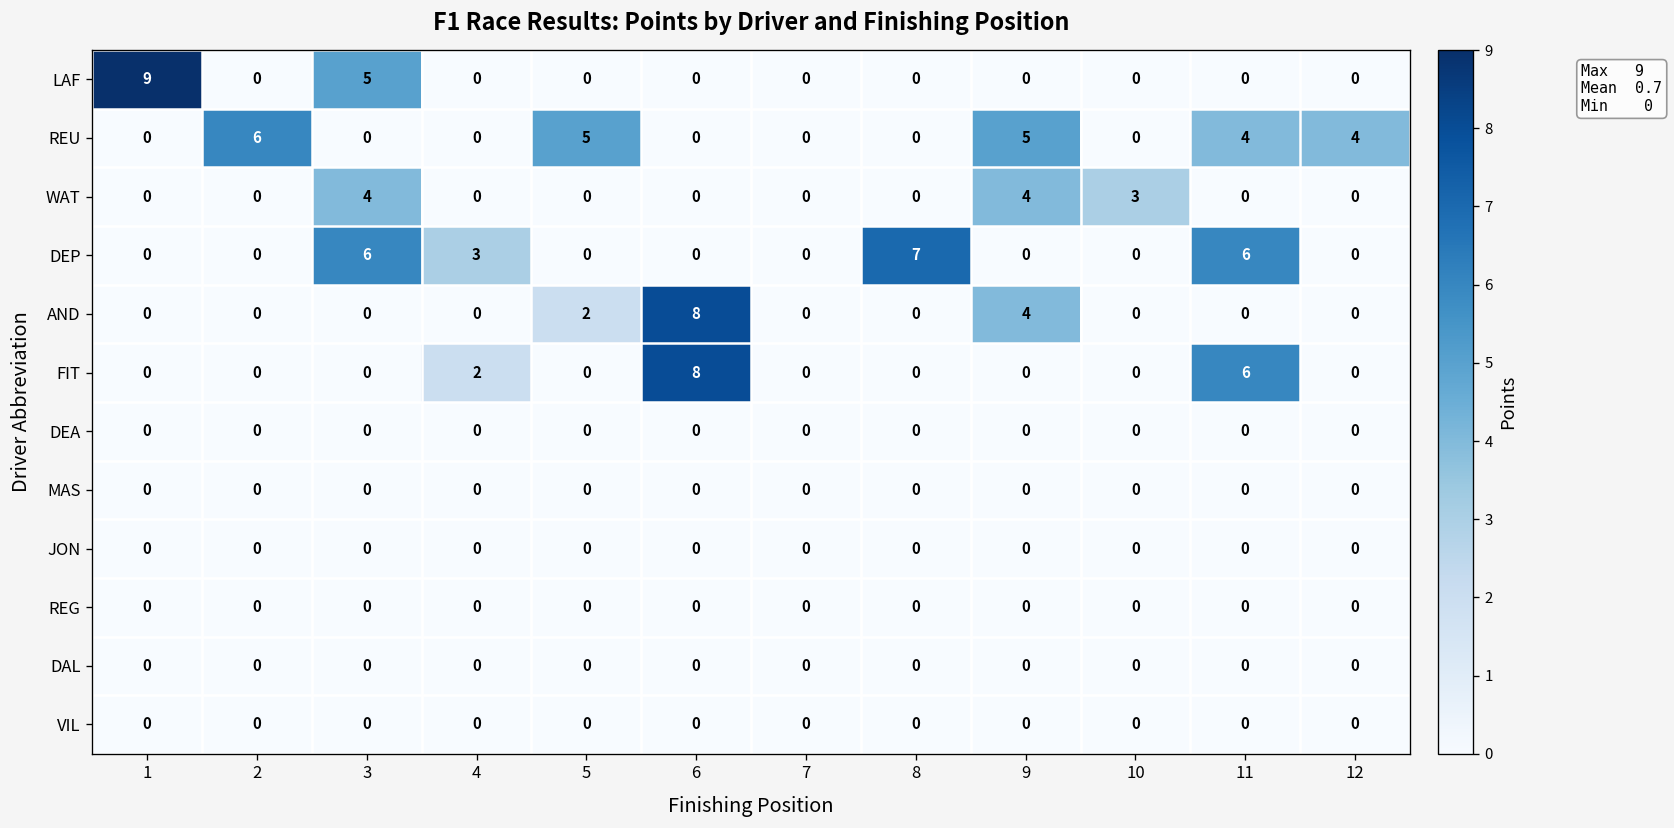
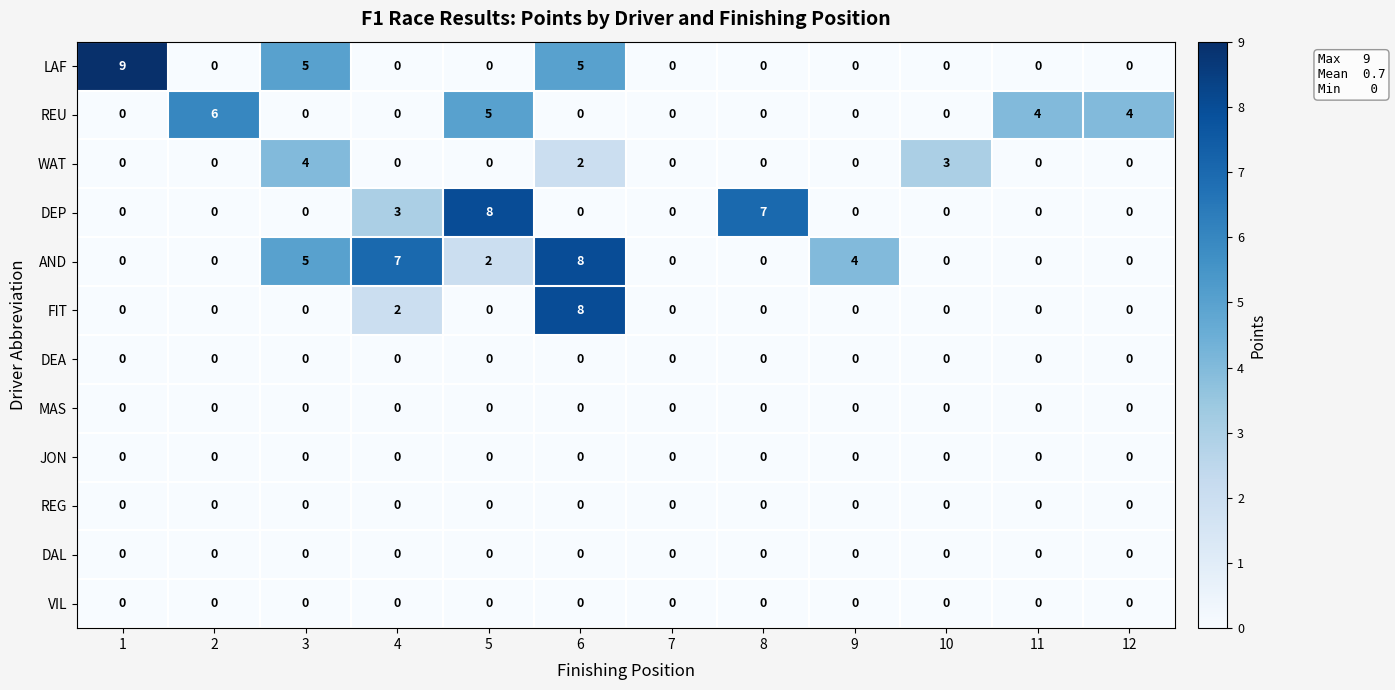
LAF, 6: 0 -> 5
REU, 9: 5 -> 0
WAT, 6: 0 -> 2
WAT, 9: 4 -> 0
DEP, 3: 6 -> 0
DEP, 5: 0 -> 8
DEP, 11: 6 -> 0
AND, 3: 0 -> 5
AND, 4: 0 -> 7
FIT, 11: 6 -> 0
